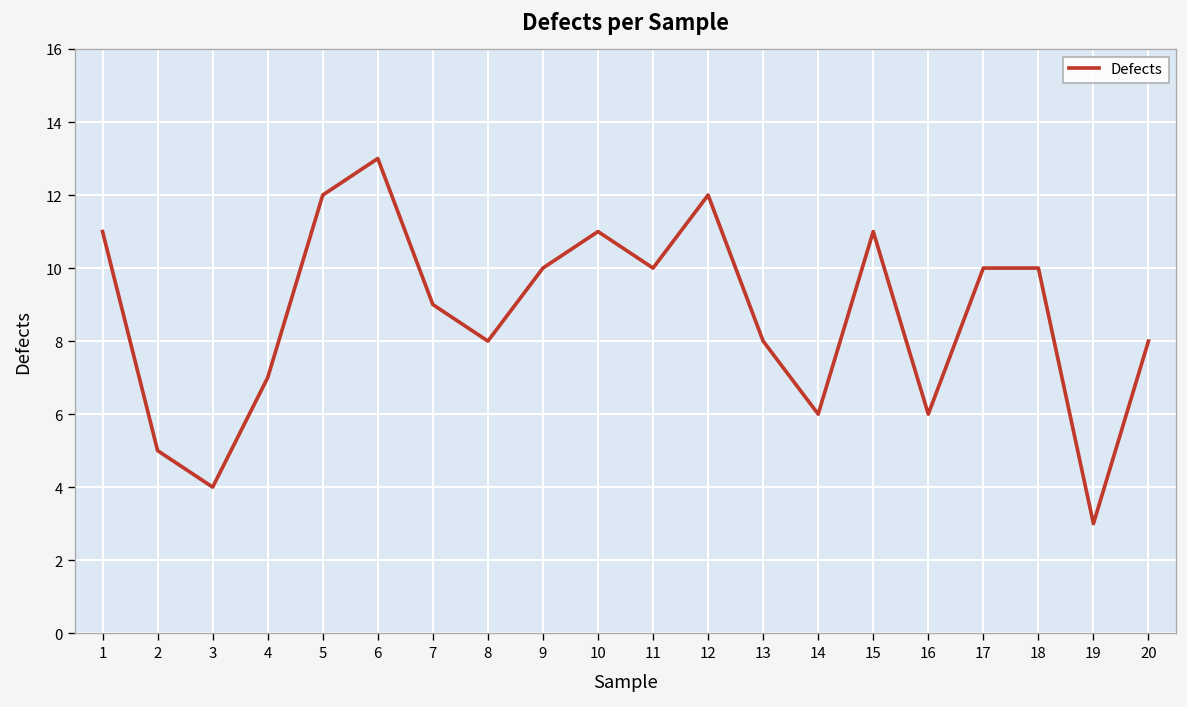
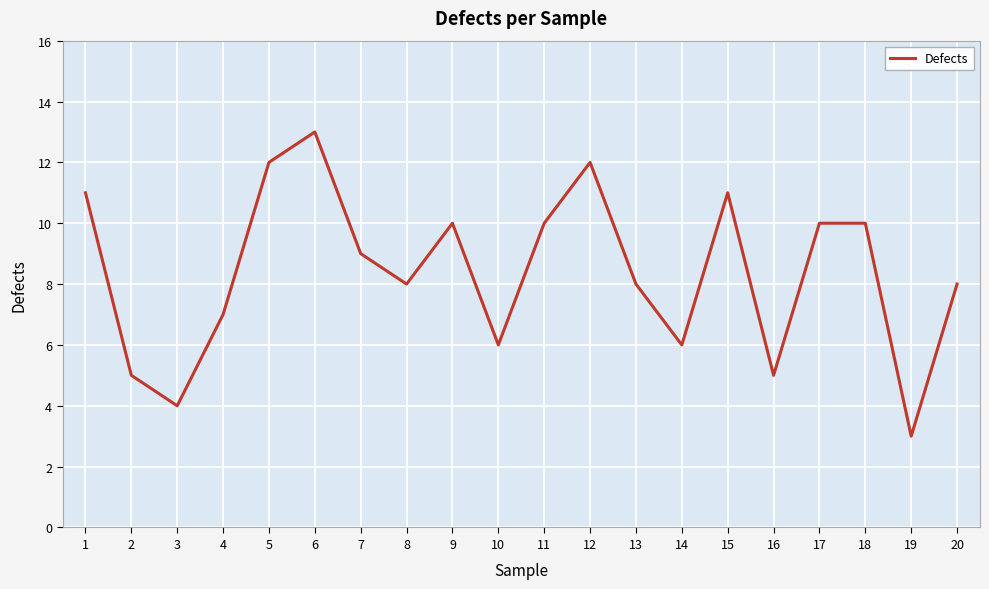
10: 11 -> 6
16: 6 -> 5
